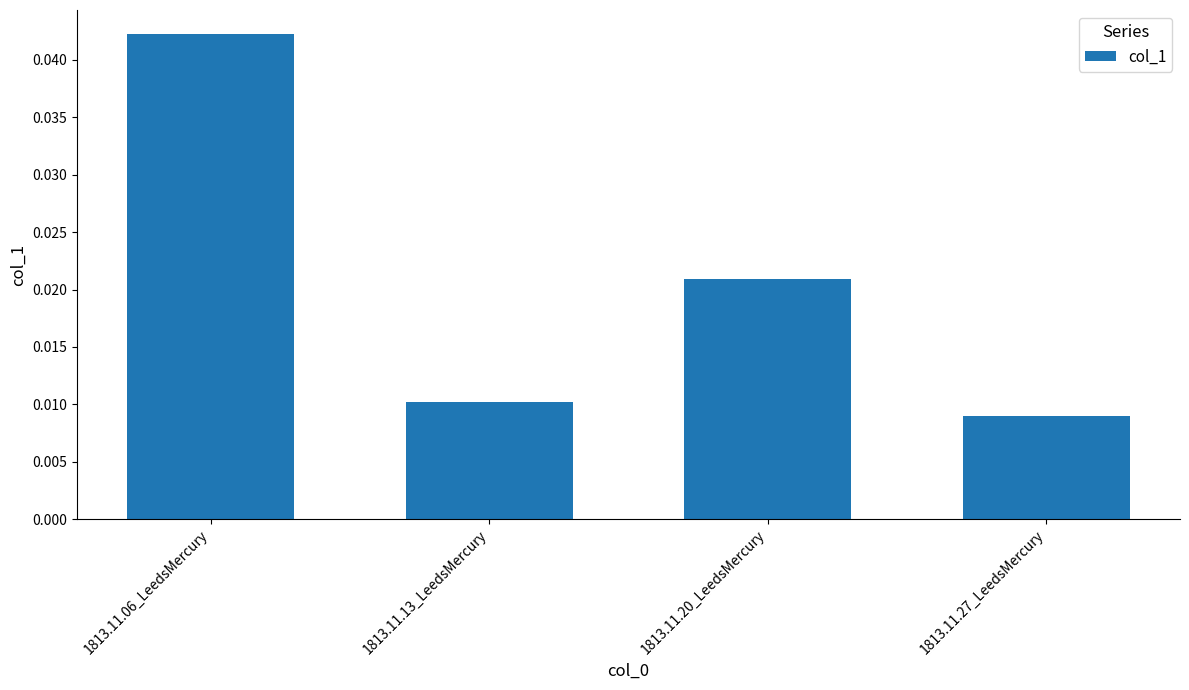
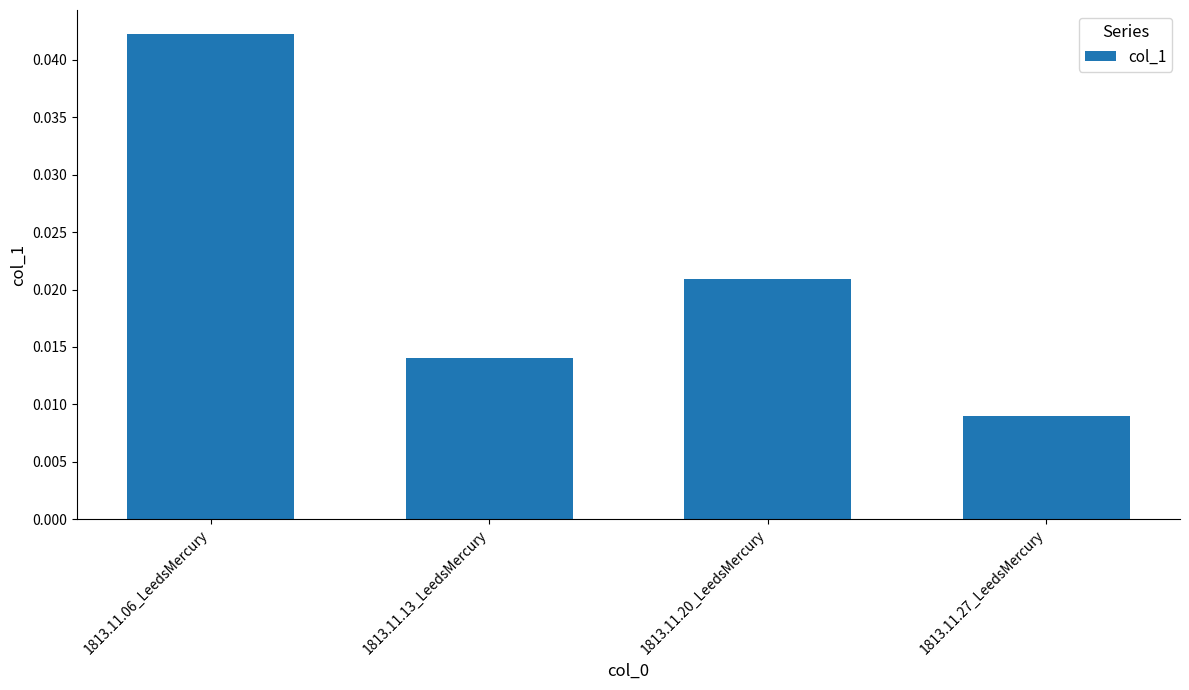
1813.11.13_LeedsMercury: 0.0102 -> 0.0140
